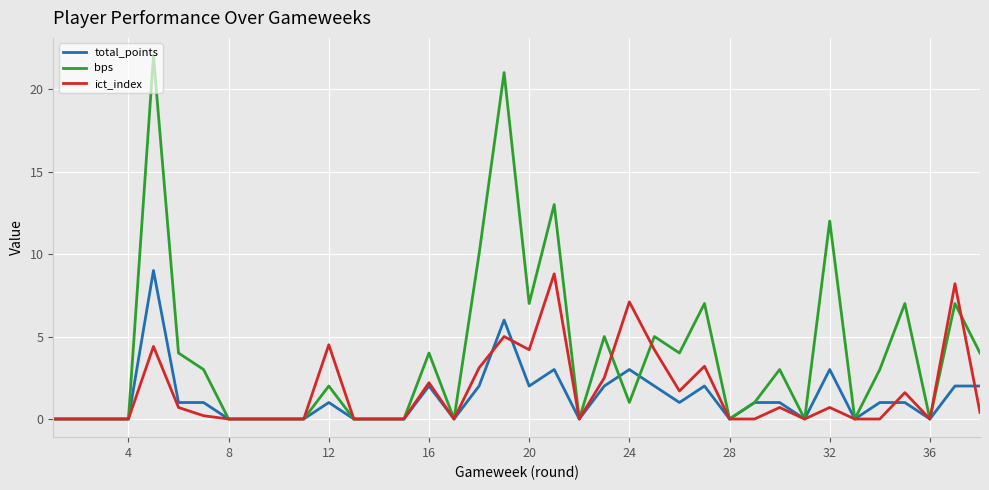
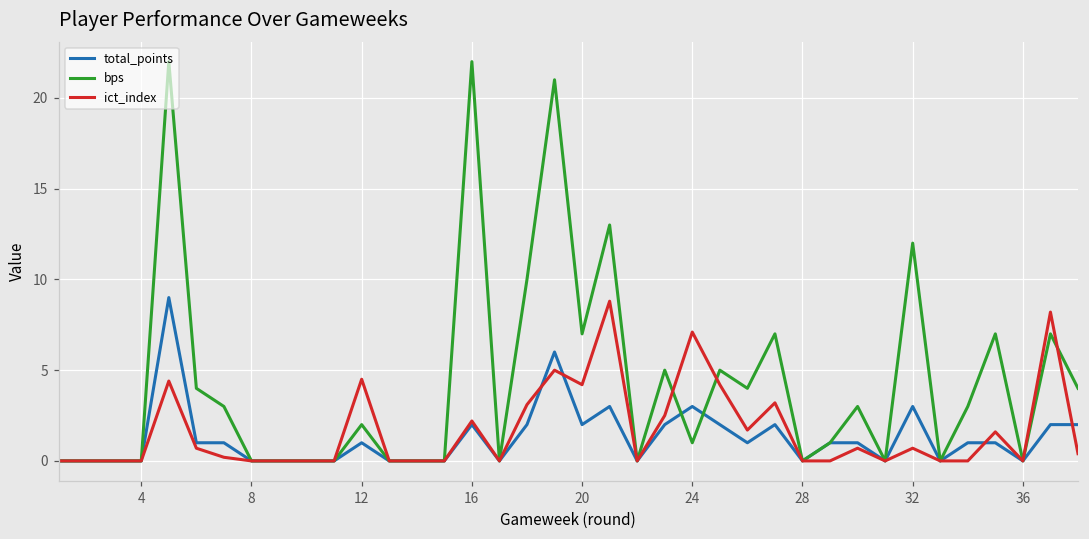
bps, 16: 4 -> 22
